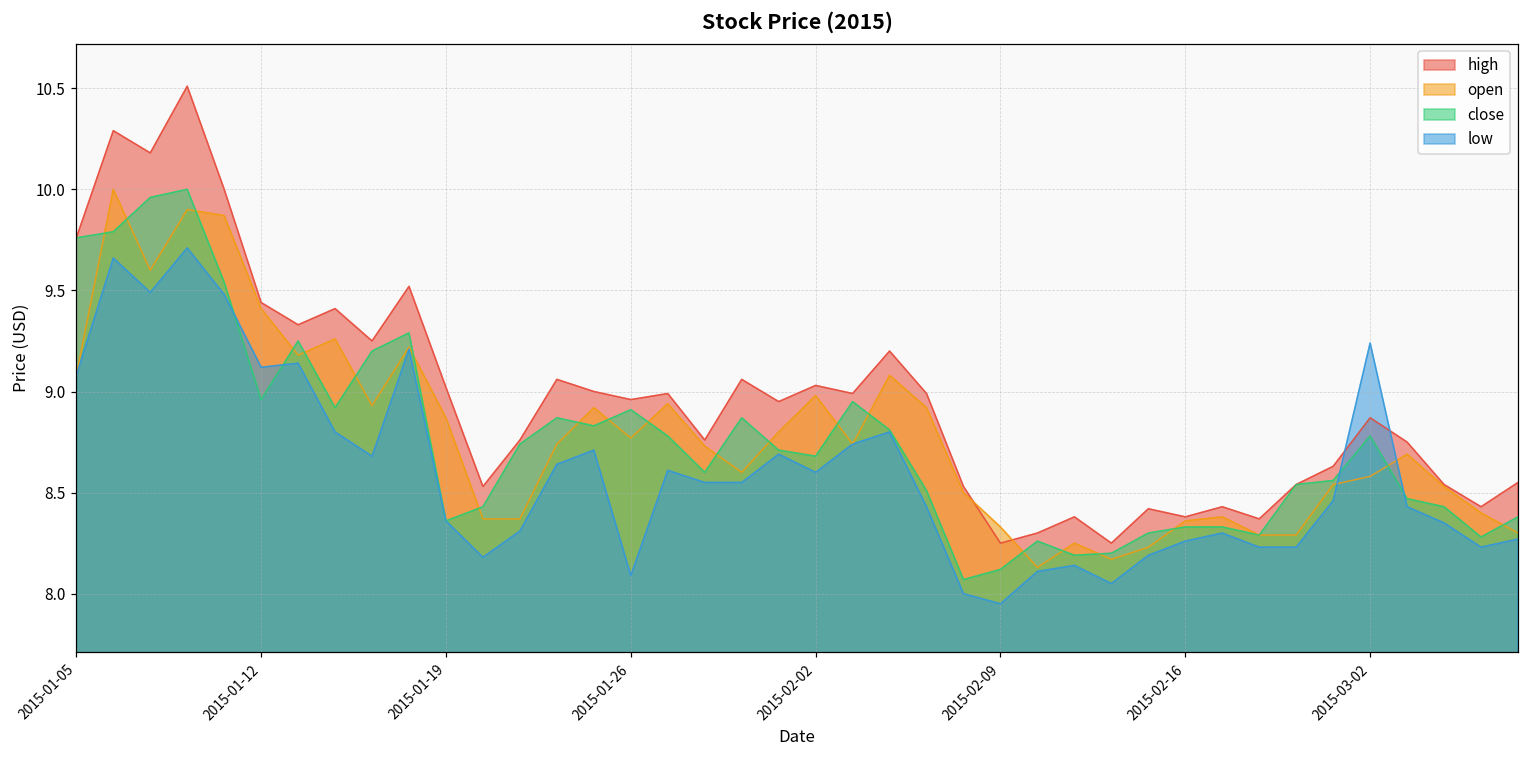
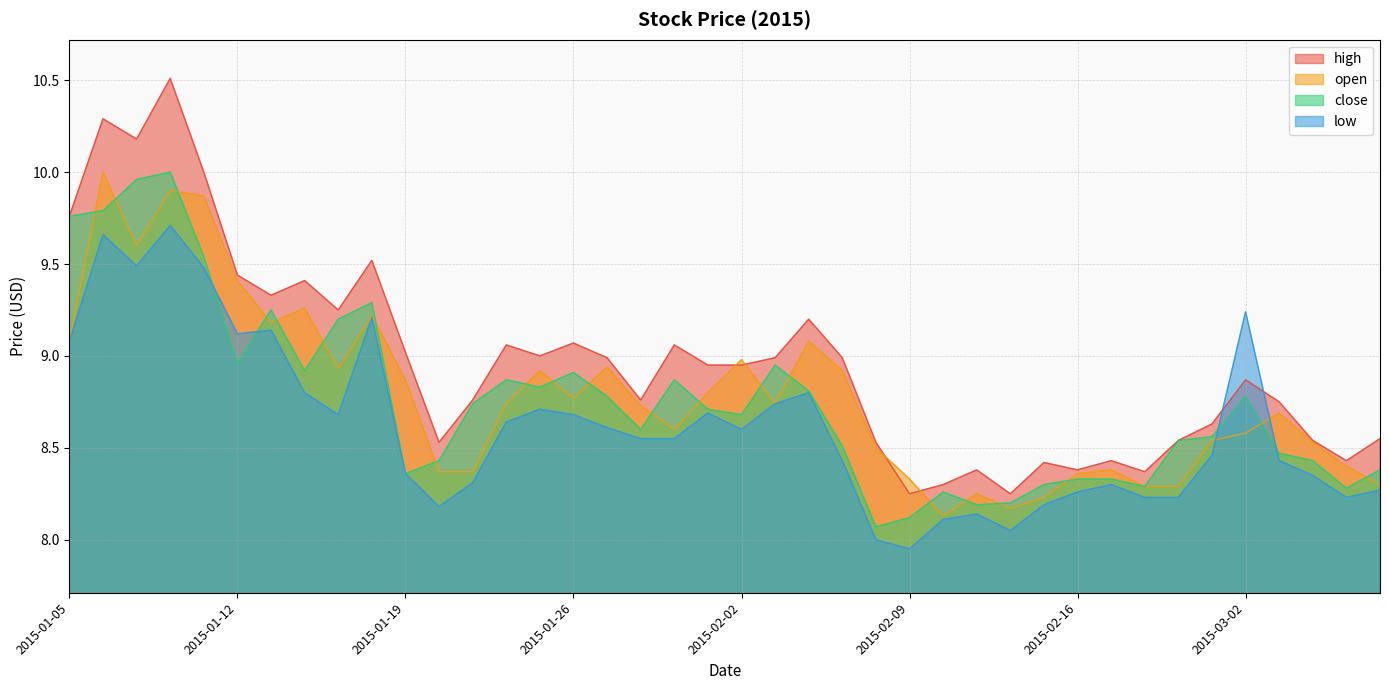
high, 2015-01-26: 8.96 -> 9.07
low, 2015-01-26: 8.09 -> 8.68
high, 2015-02-02: 9.03 -> 8.95
